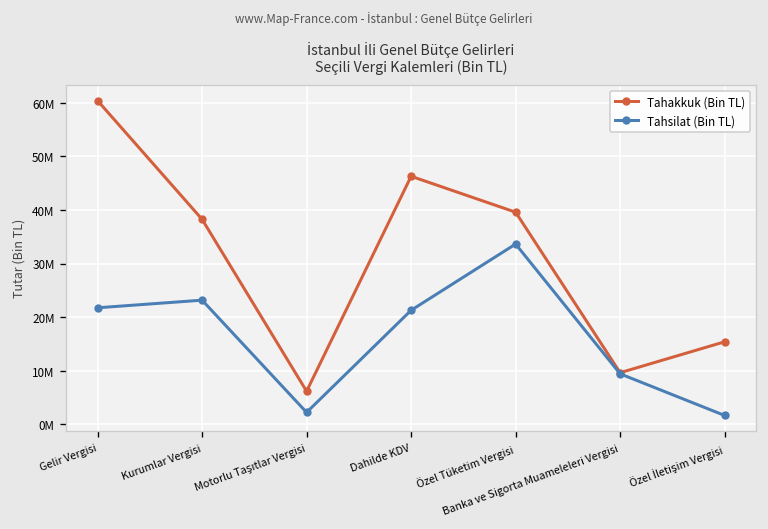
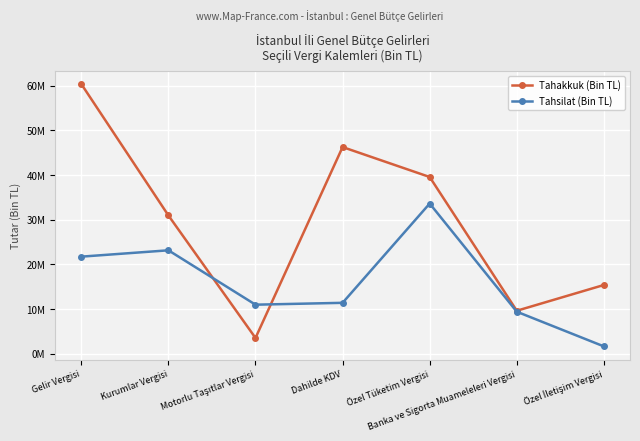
Tahakkuk (Bin TL), Kurumlar Vergisi: 38000000 -> 31000000
Tahakkuk (Bin TL), Motorlu Taşıtlar Vergisi: 6000000 -> 4000000
Tahsilat (Bin TL), Motorlu Taşıtlar Vergisi: 2000000 -> 11000000
Tahsilat (Bin TL), Dahilde KDV: 21000000 -> 11000000
